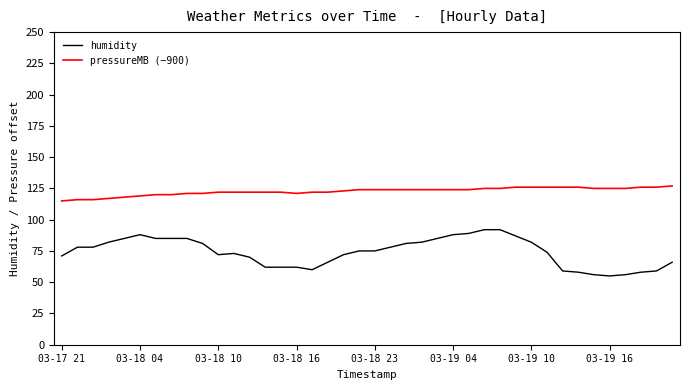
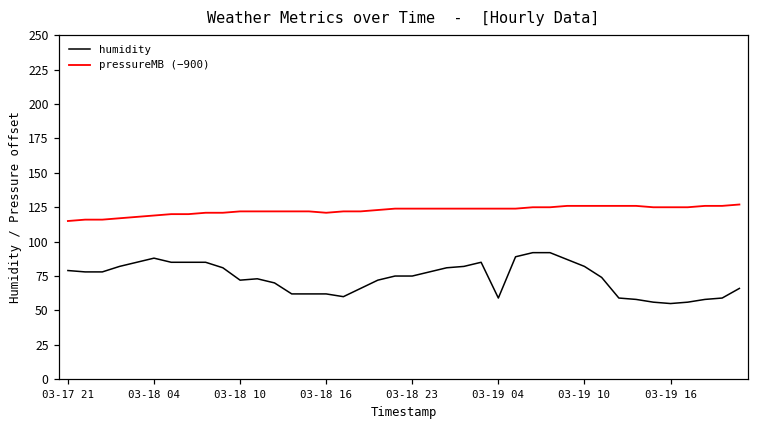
humidity, 03-17 21: 71 -> 79
humidity, 03-19 04: 88 -> 59
